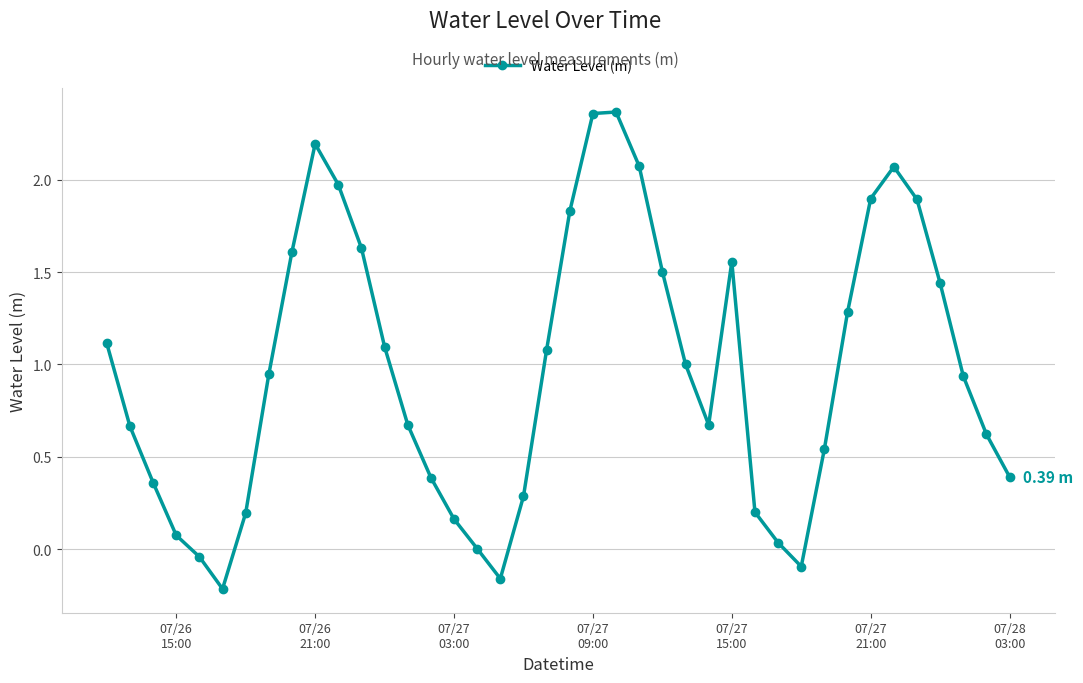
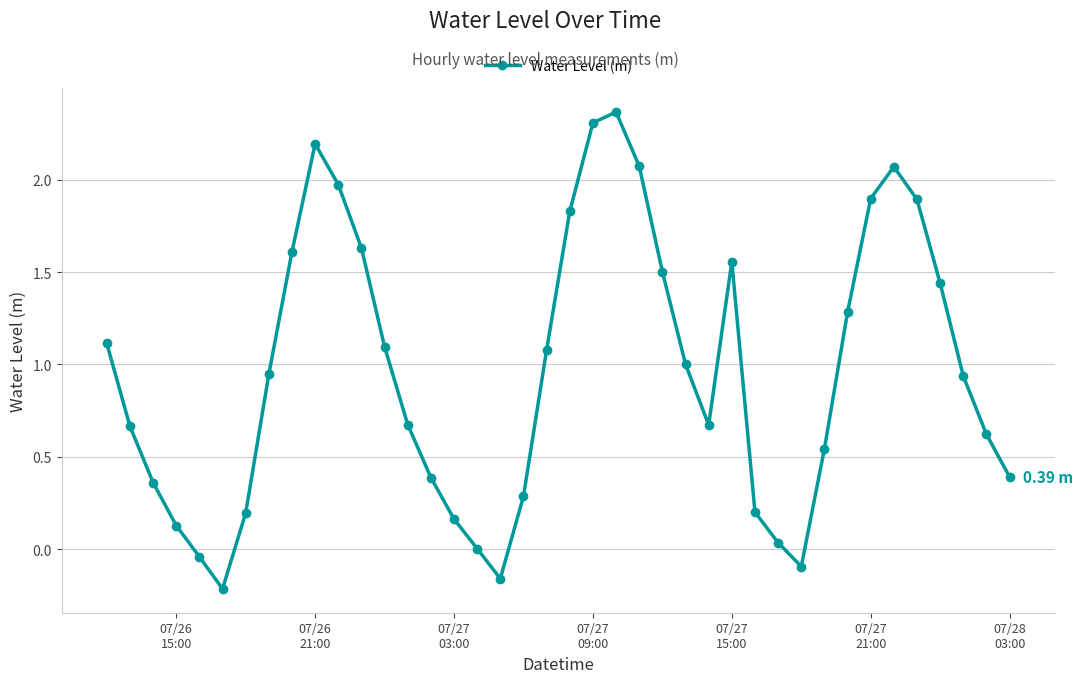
07/26 15:00: 0.08 -> 0.13
07/27 09:00: 2.36 -> 2.31
